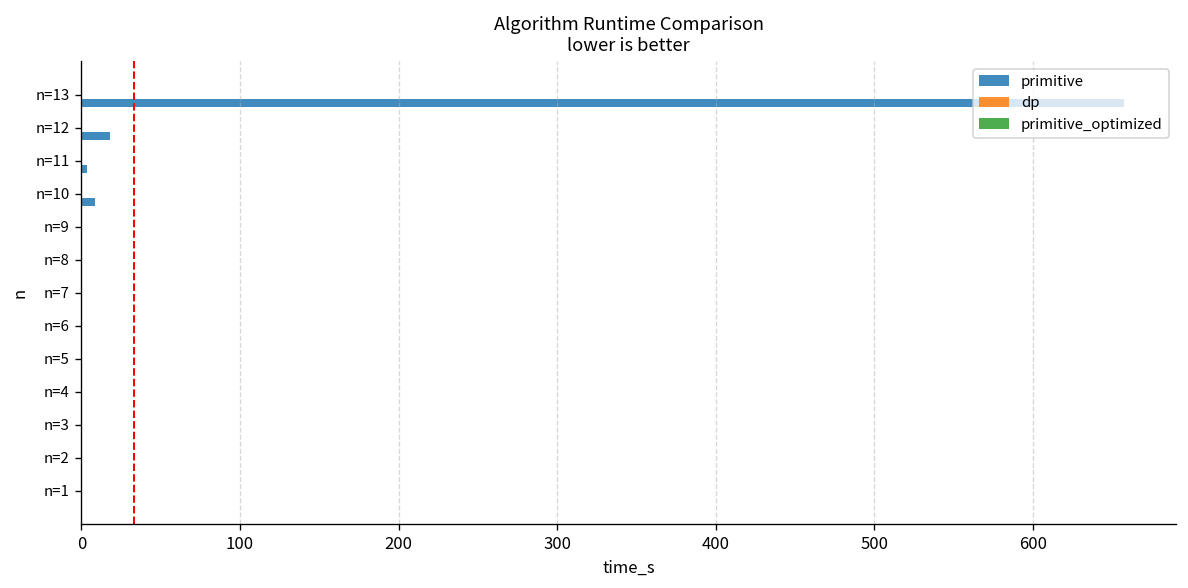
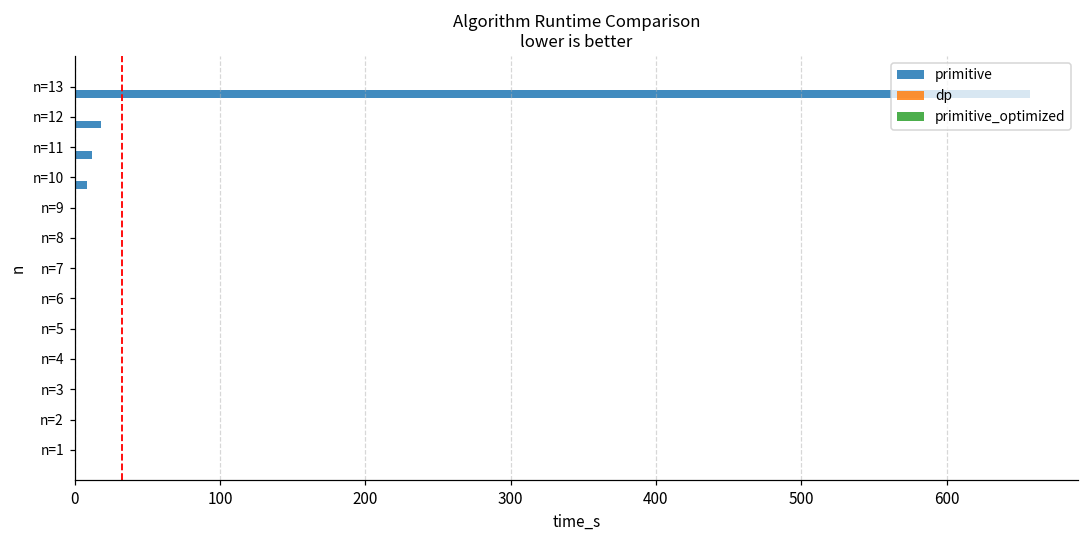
primitive, n=11: 4 -> 12
